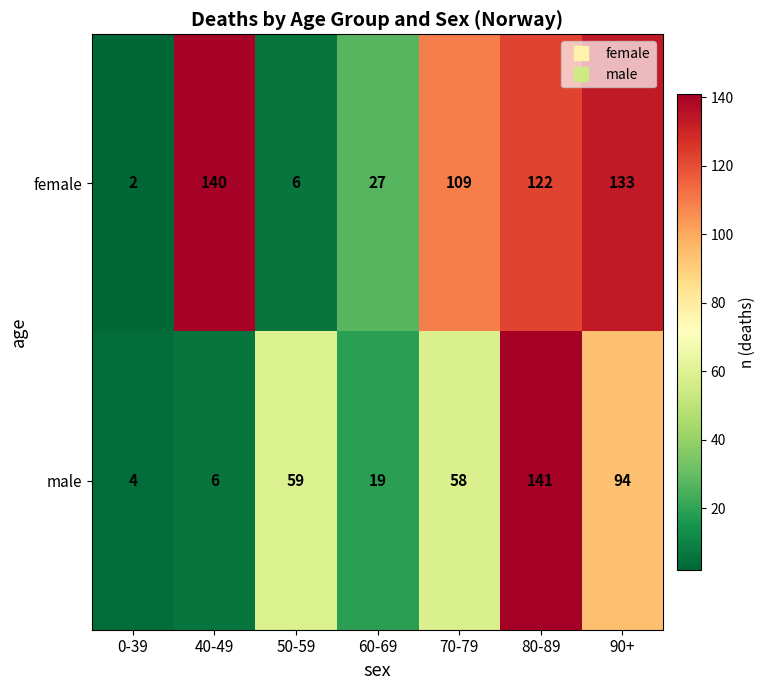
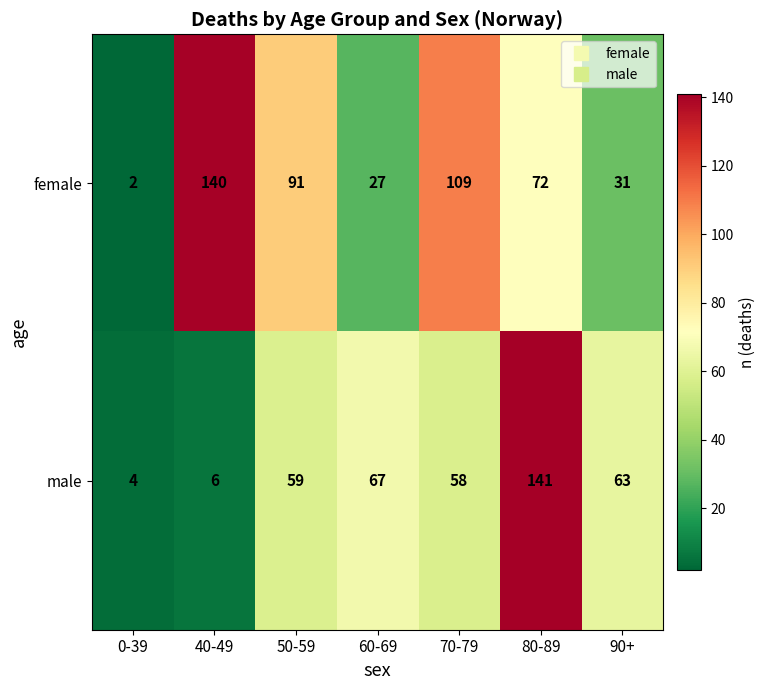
female, 50-59: 6 -> 91
female, 80-89: 122 -> 72
female, 90+: 133 -> 31
male, 60-69: 19 -> 67
male, 90+: 94 -> 63
